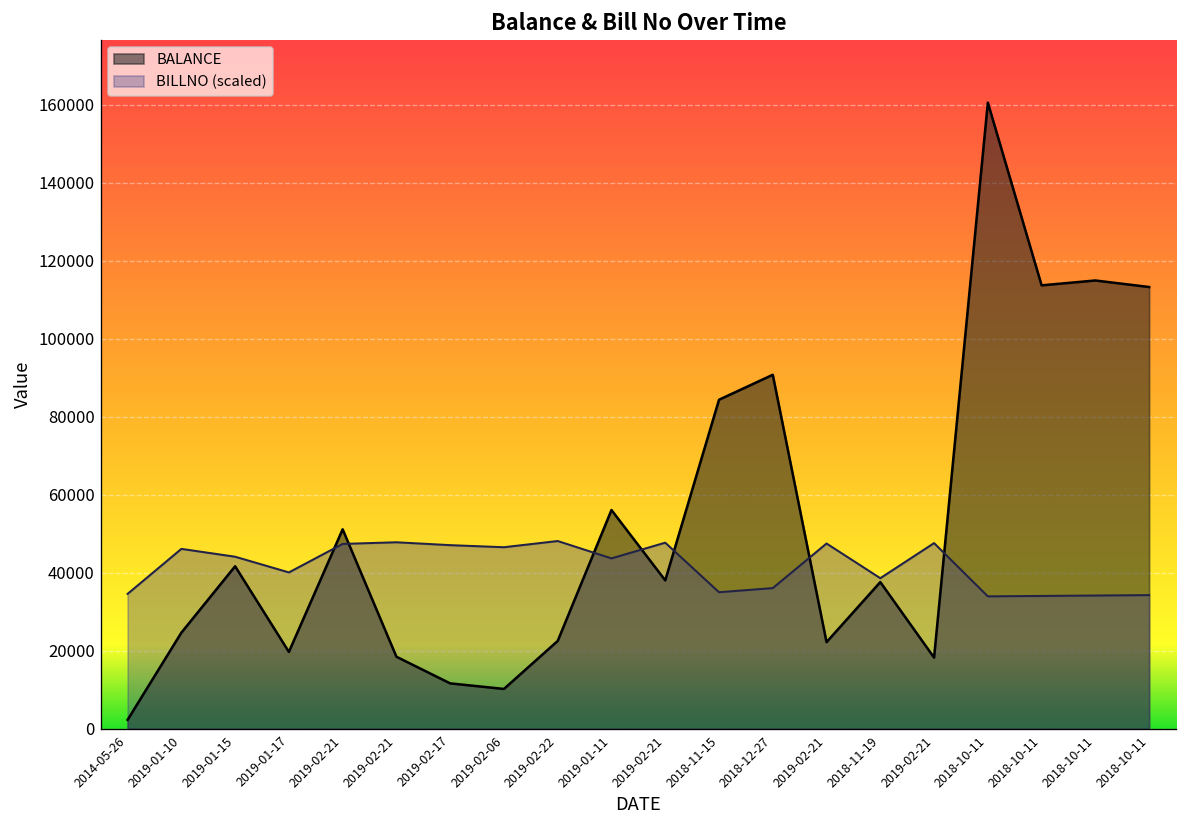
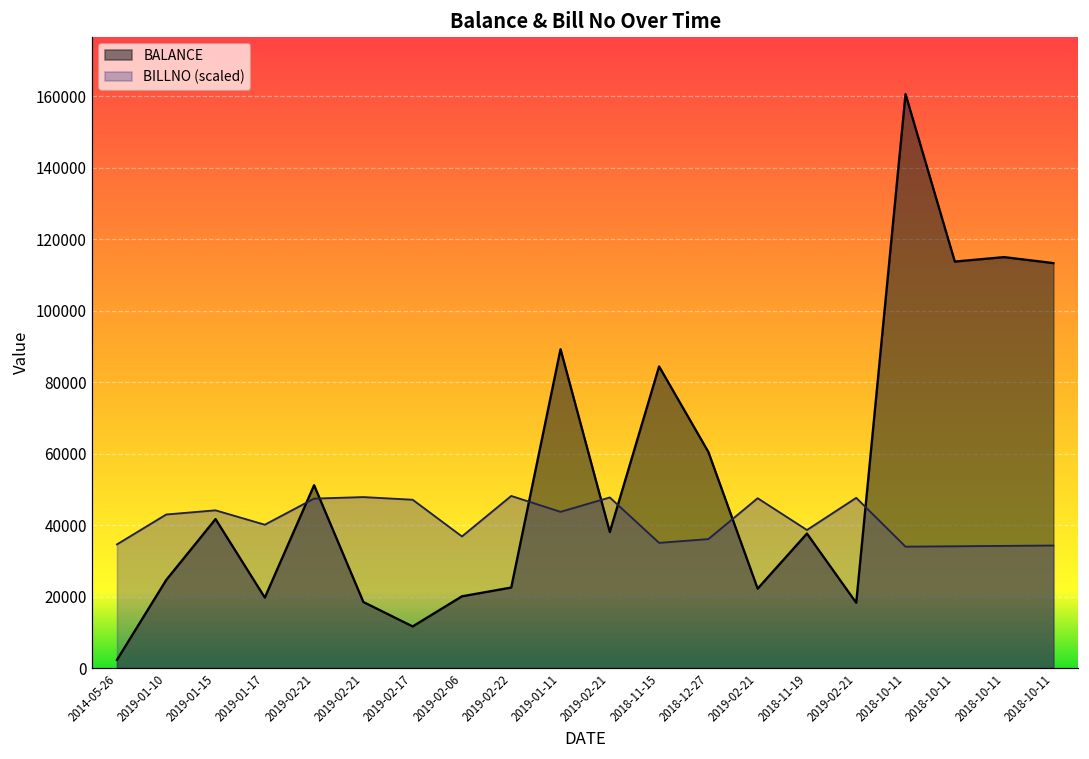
BILLNO (scaled), 2019-01-10: 46000 -> 43000
BALANCE, 2019-02-06: 10000 -> 20000
BILLNO (scaled), 2019-02-06: 47000 -> 37000
BALANCE, 2019-01-11: 56000 -> 89000
BALANCE, 2018-12-27: 91000 -> 60000
